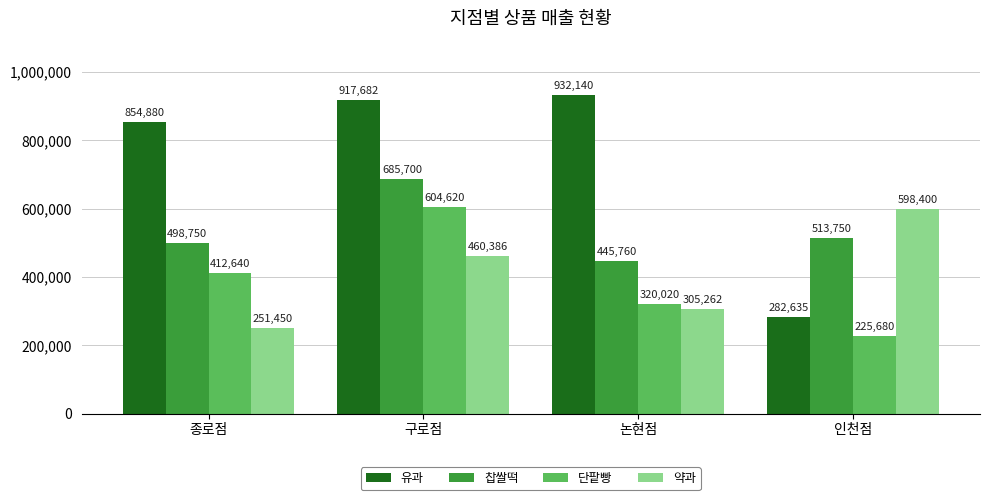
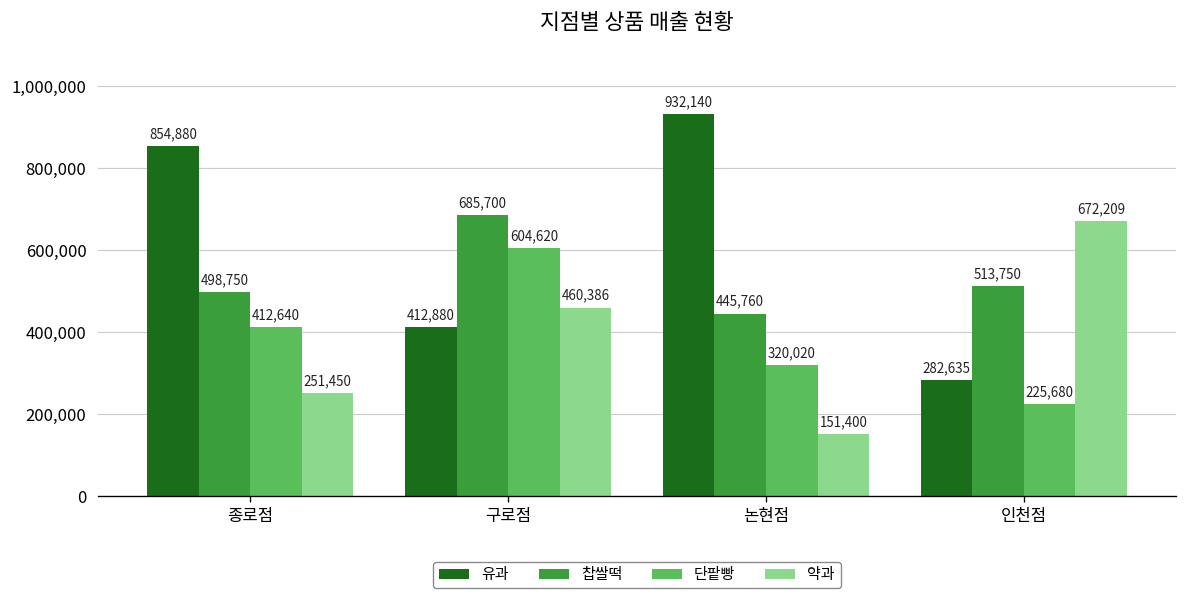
유과, 구로점: 917,682 -> 412,880
약과, 논현점: 305,262 -> 151,400
약과, 인천점: 598,400 -> 672,209
